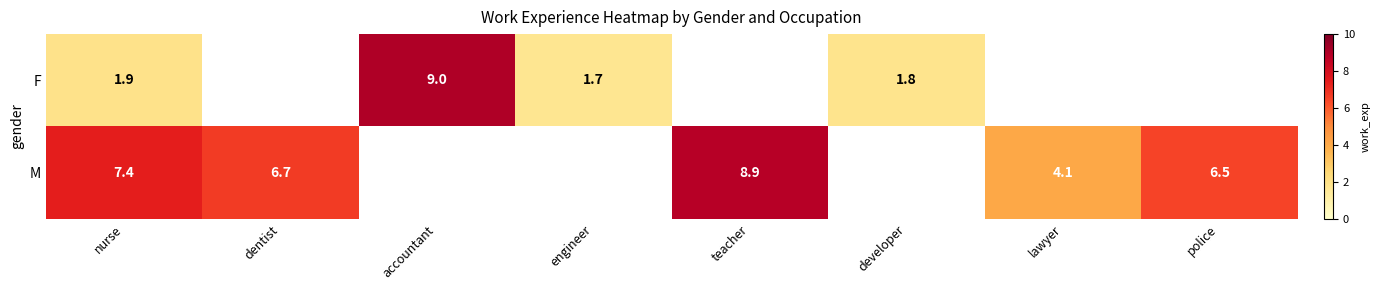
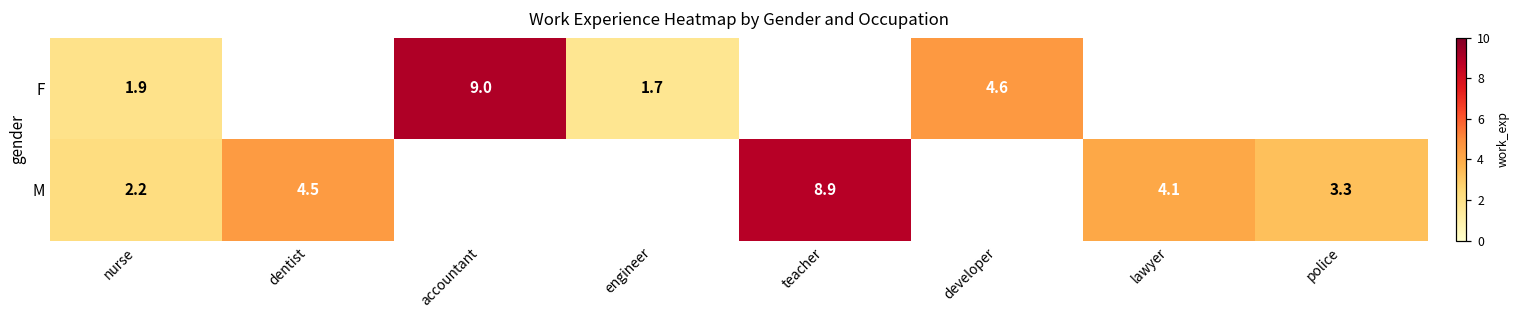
F, developer: 1.8 -> 4.6
M, nurse: 7.4 -> 2.2
M, dentist: 6.7 -> 4.5
M, police: 6.5 -> 3.3
